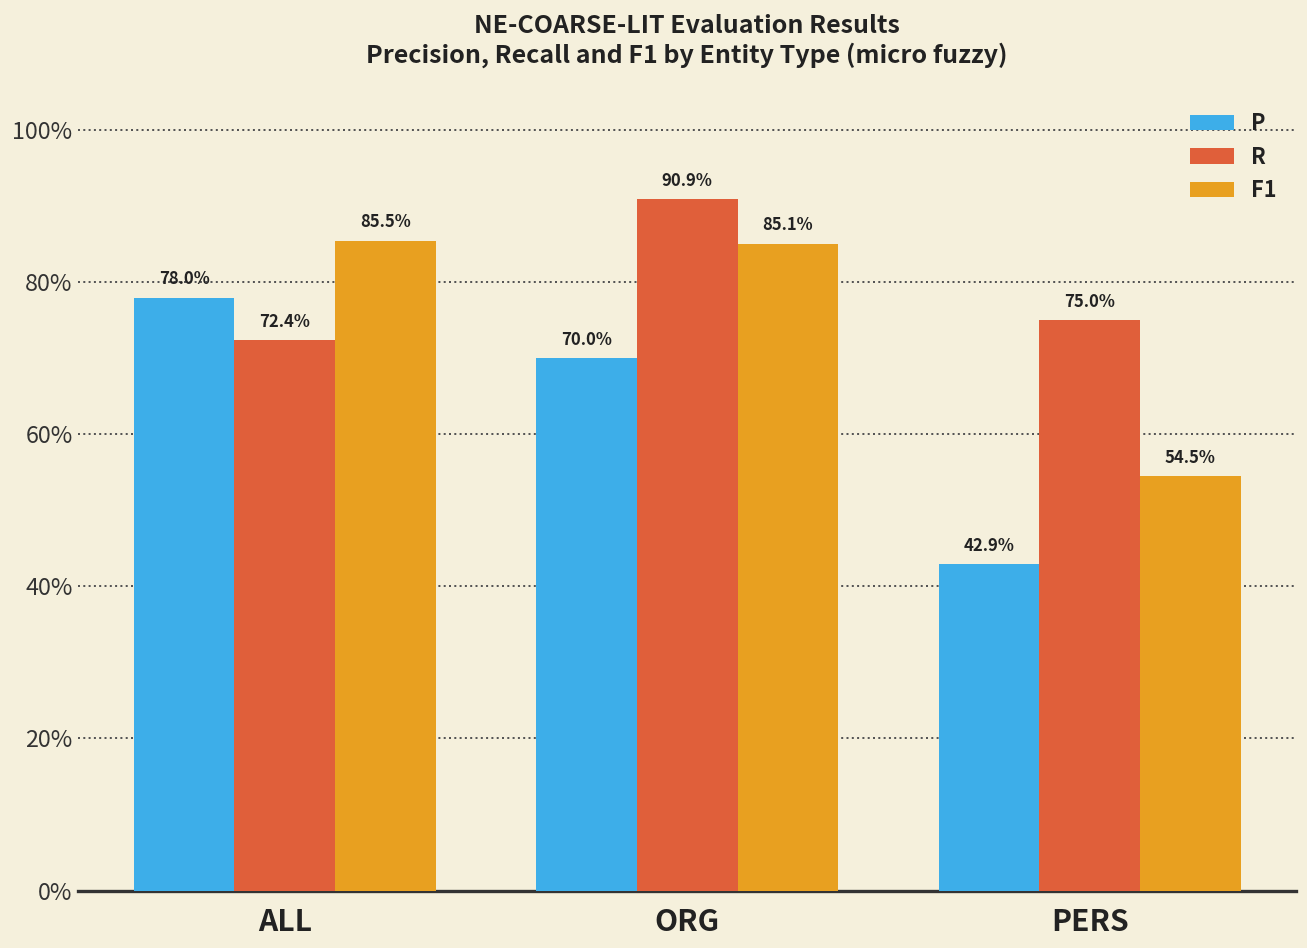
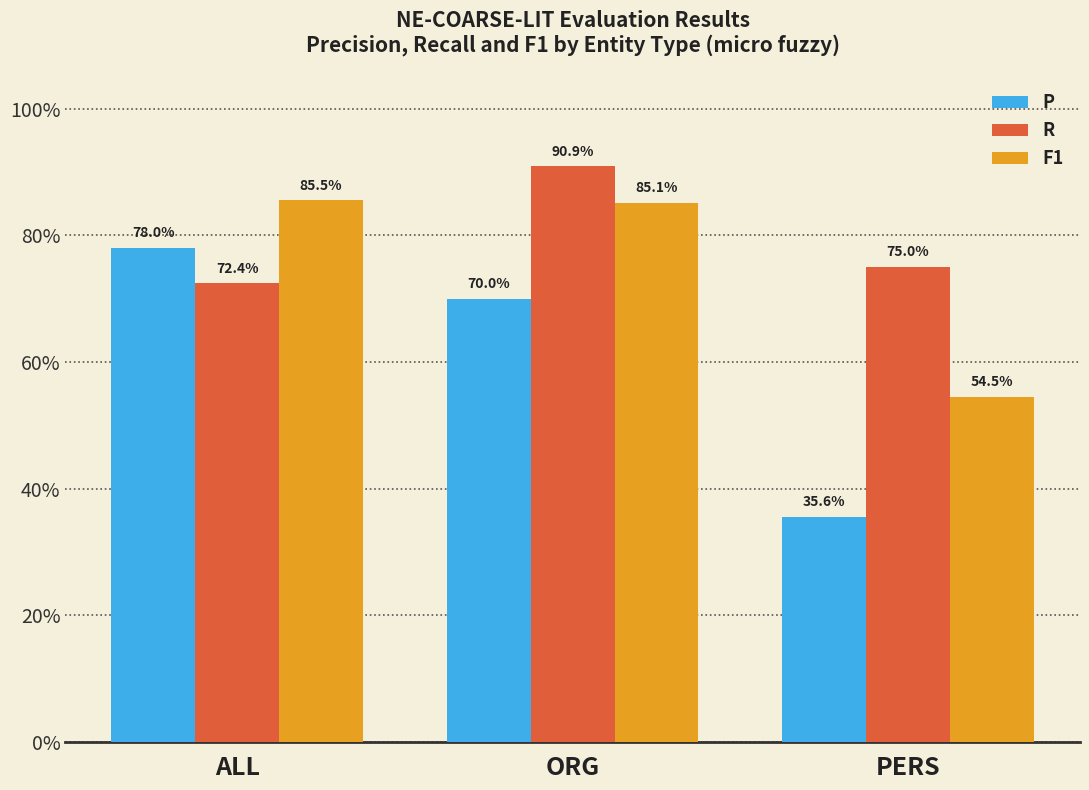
P, PERS: 42.9% -> 35.6%
